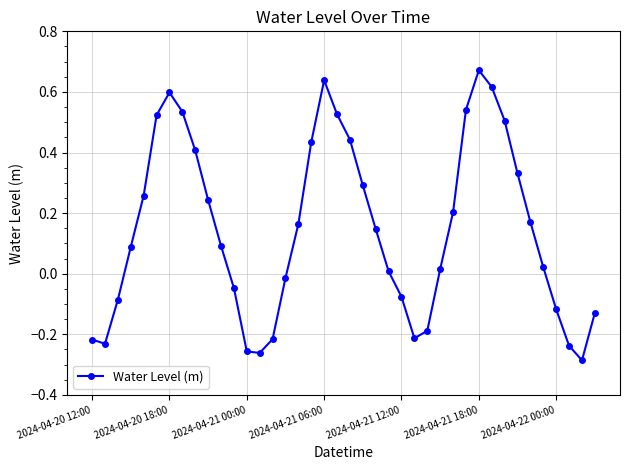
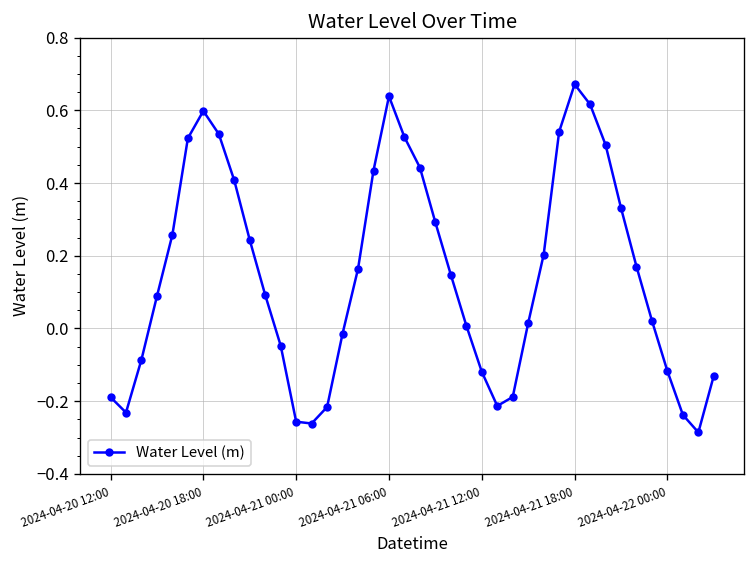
2024-04-20 12:00: -0.22 -> -0.19
2024-04-21 12:00: -0.08 -> -0.12
